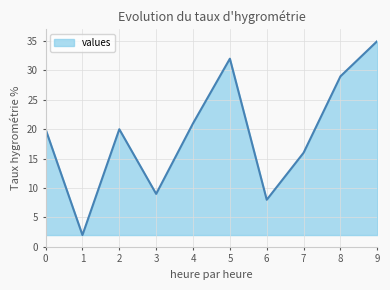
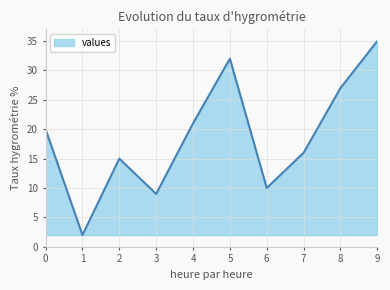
2: 20 -> 15
6: 8 -> 10
8: 29 -> 27
